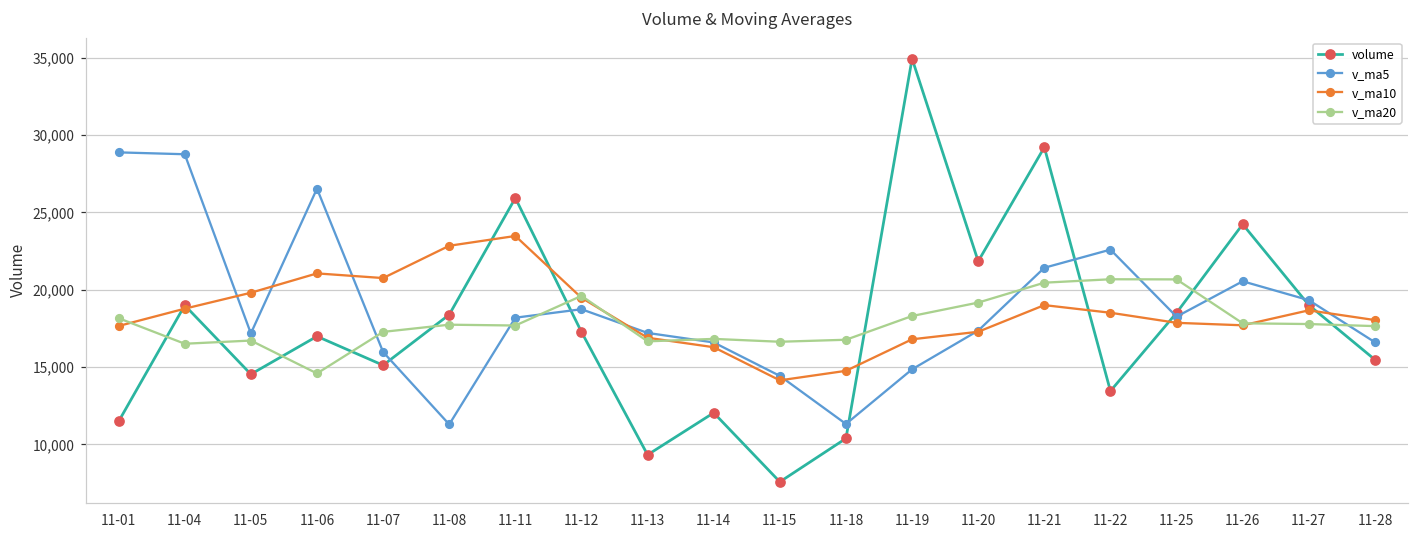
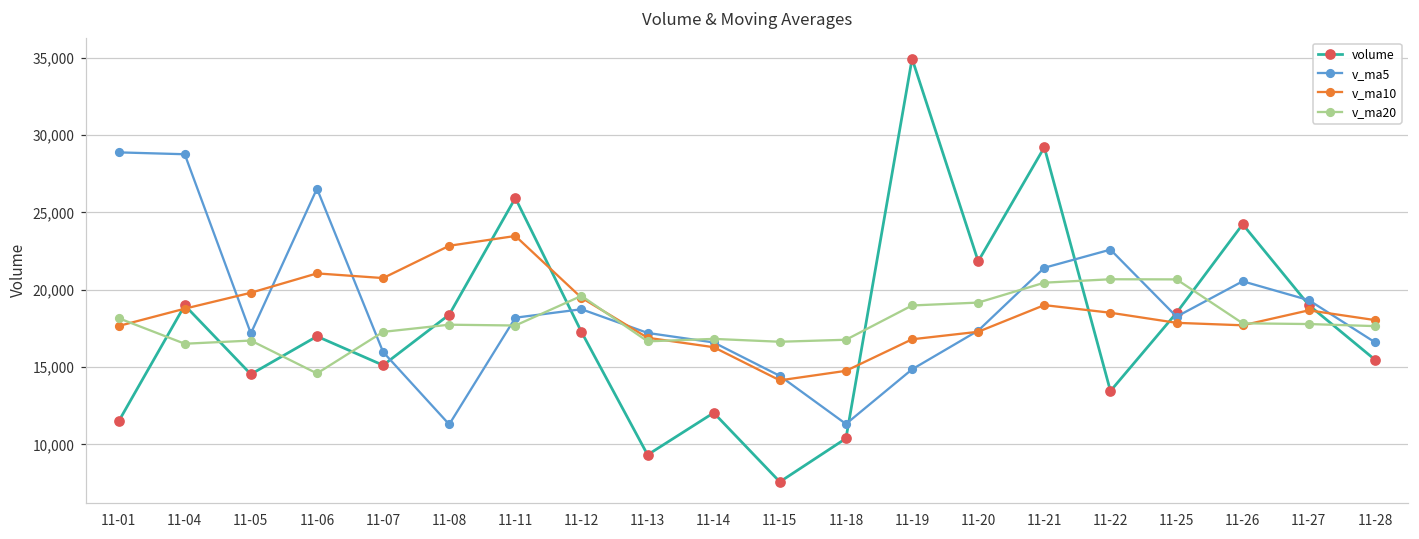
v_ma20, 11-19: 18,300 -> 19,000
